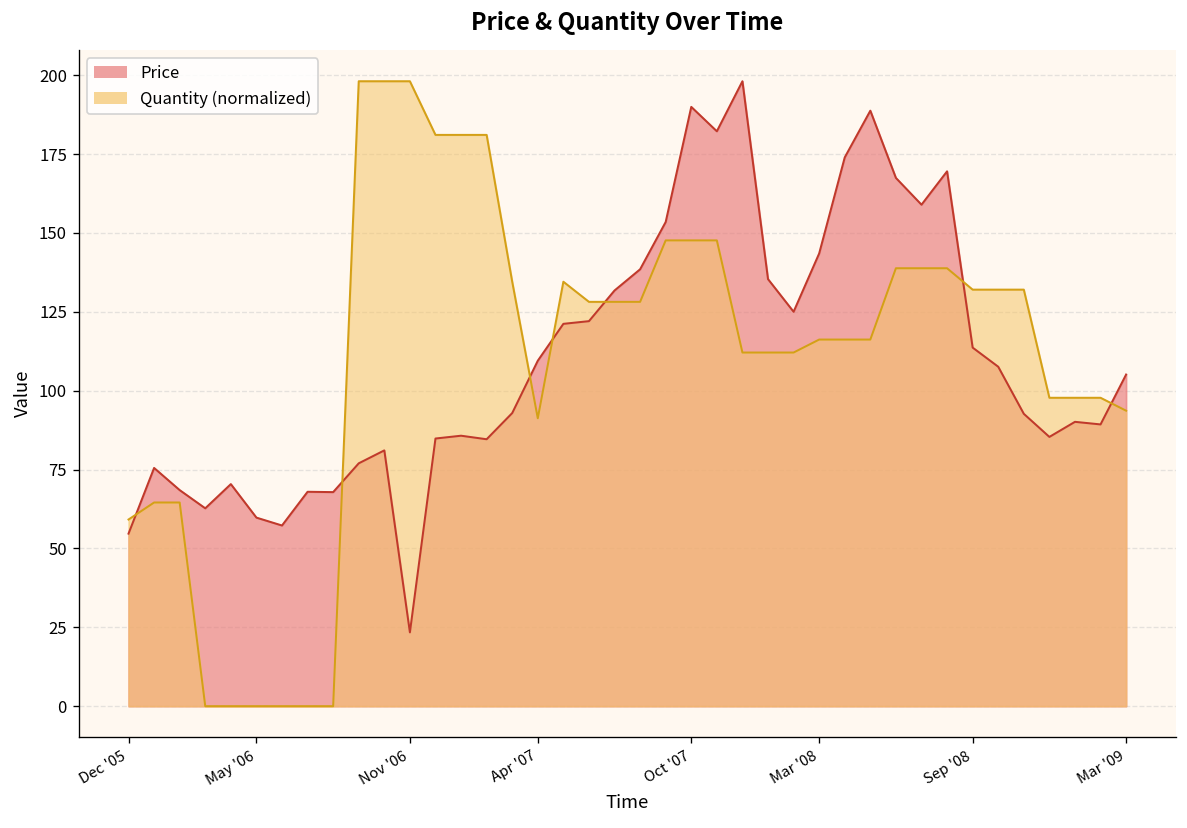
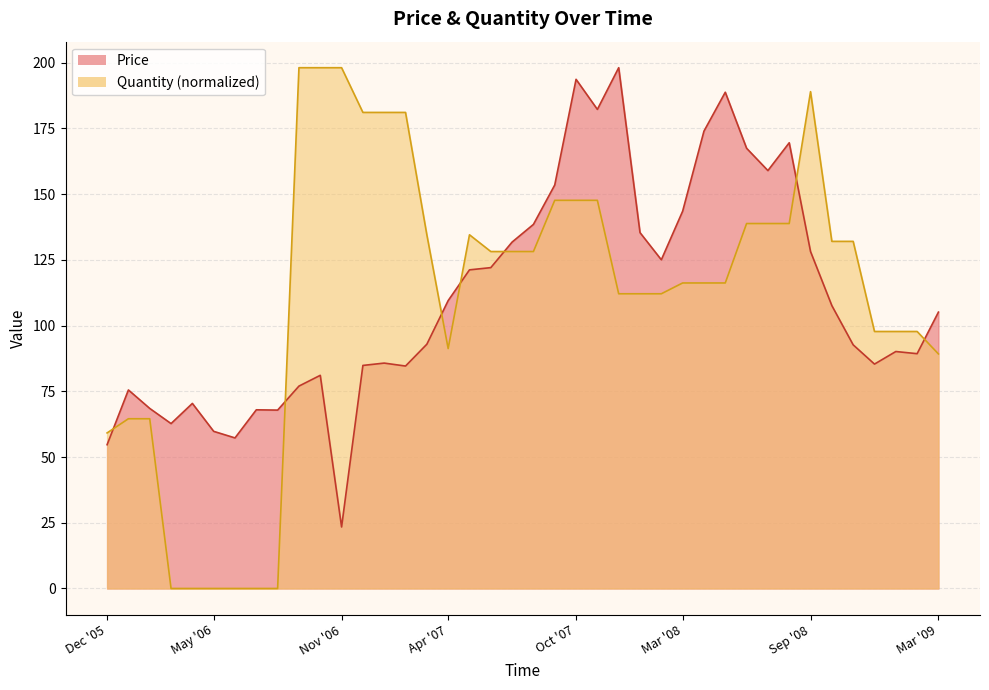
Price, Oct '07: 190 -> 194
Price, Sep '08: 114 -> 128
Quantity (normalized), Sep '08: 132 -> 189
Quantity (normalized), Mar '09: 94 -> 89
